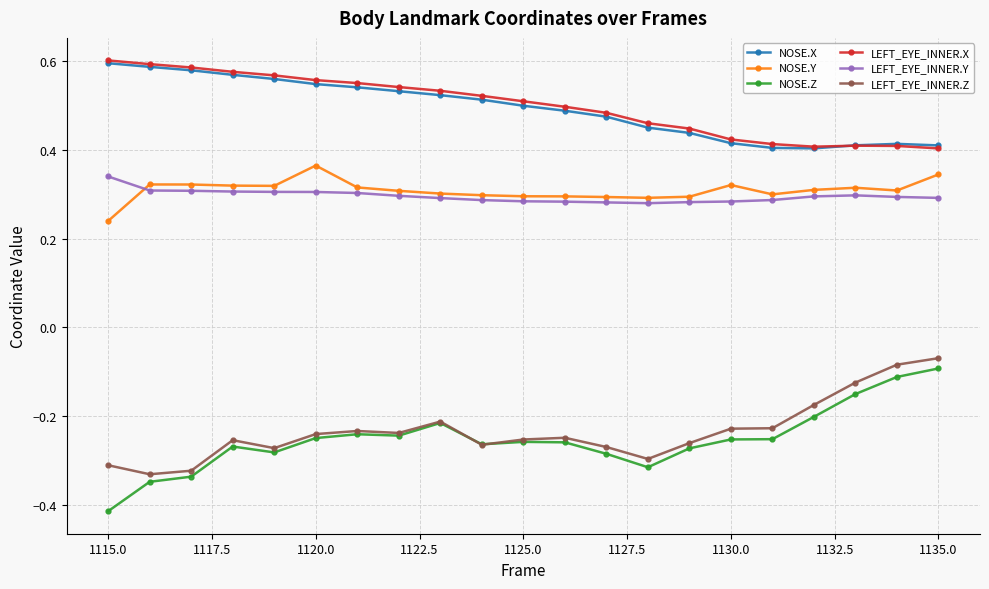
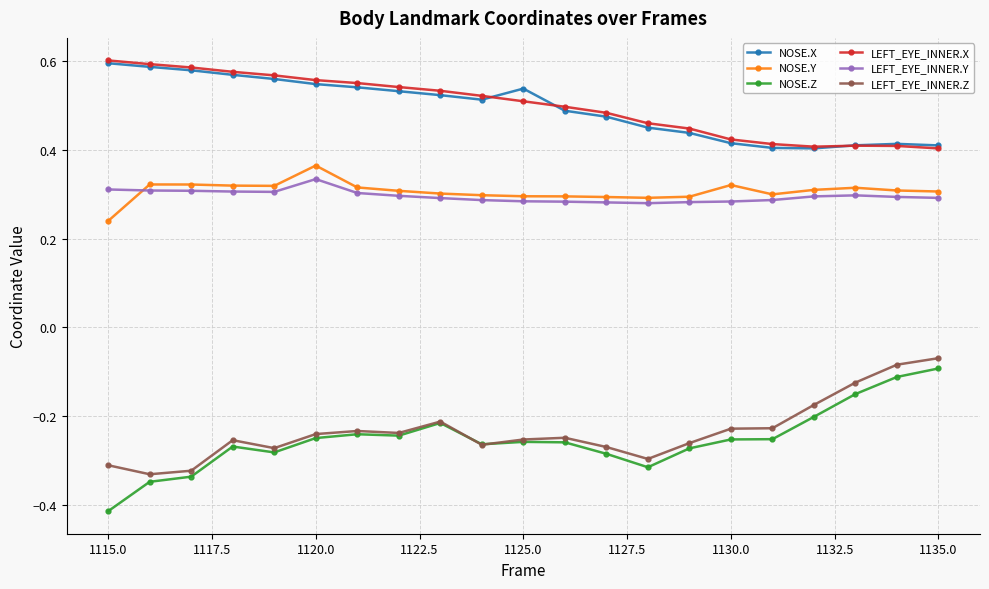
LEFT_EYE_INNER.Y, 1115.0: 0.34 -> 0.31
LEFT_EYE_INNER.Y, 1120.0: 0.31 -> 0.33
NOSE.X, 1125.0: 0.50 -> 0.54
NOSE.Y, 1135.0: 0.34 -> 0.31
